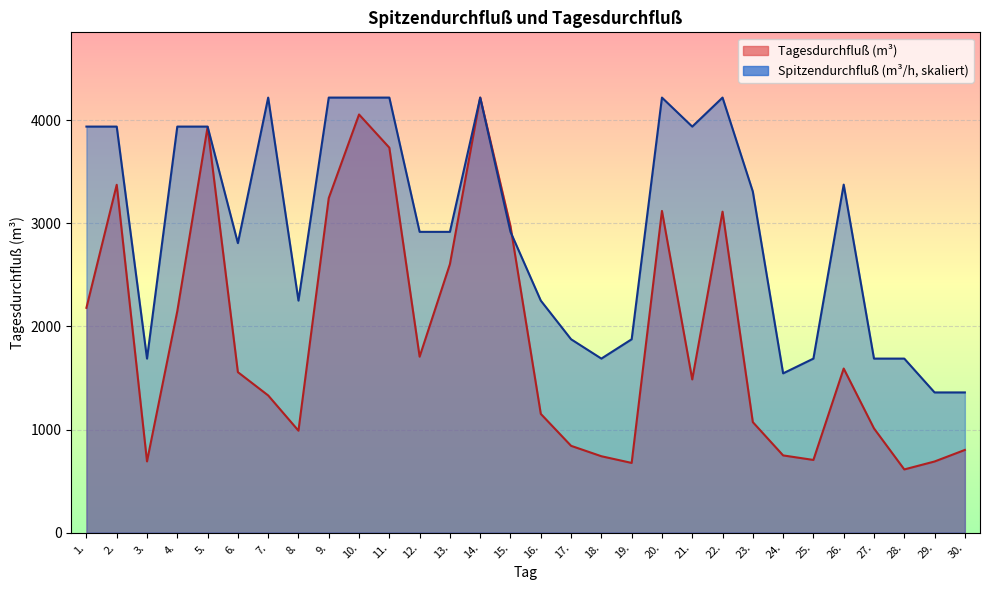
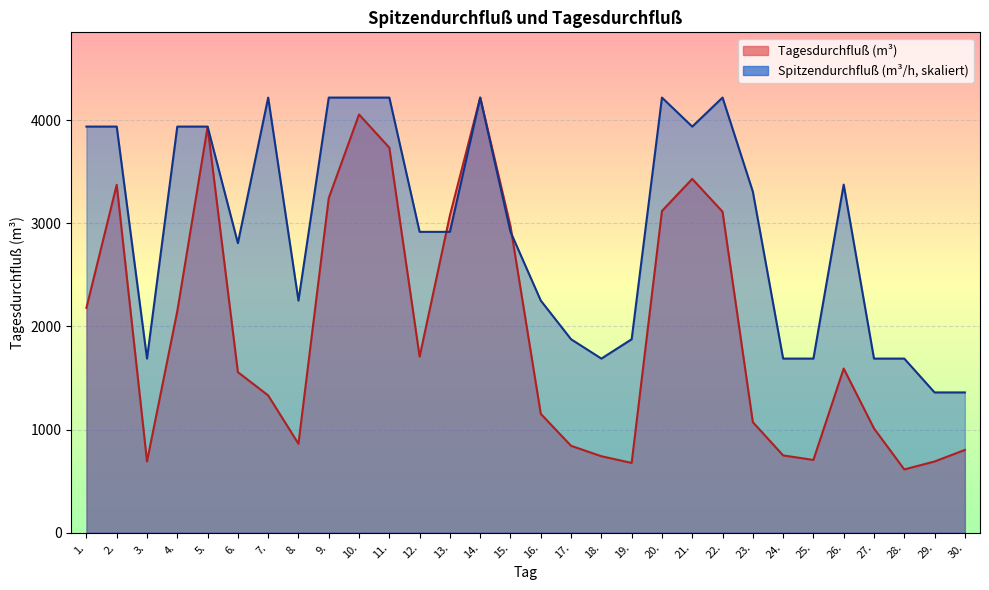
Tagesdurchfluß (m³), 8.: 990 -> 860
Tagesdurchfluß (m³), 13.: 2610 -> 3080
Tagesdurchfluß (m³), 21.: 1490 -> 3430
Spitzendurchfluß (m³/h, skaliert), 24.: 1550 -> 1690
